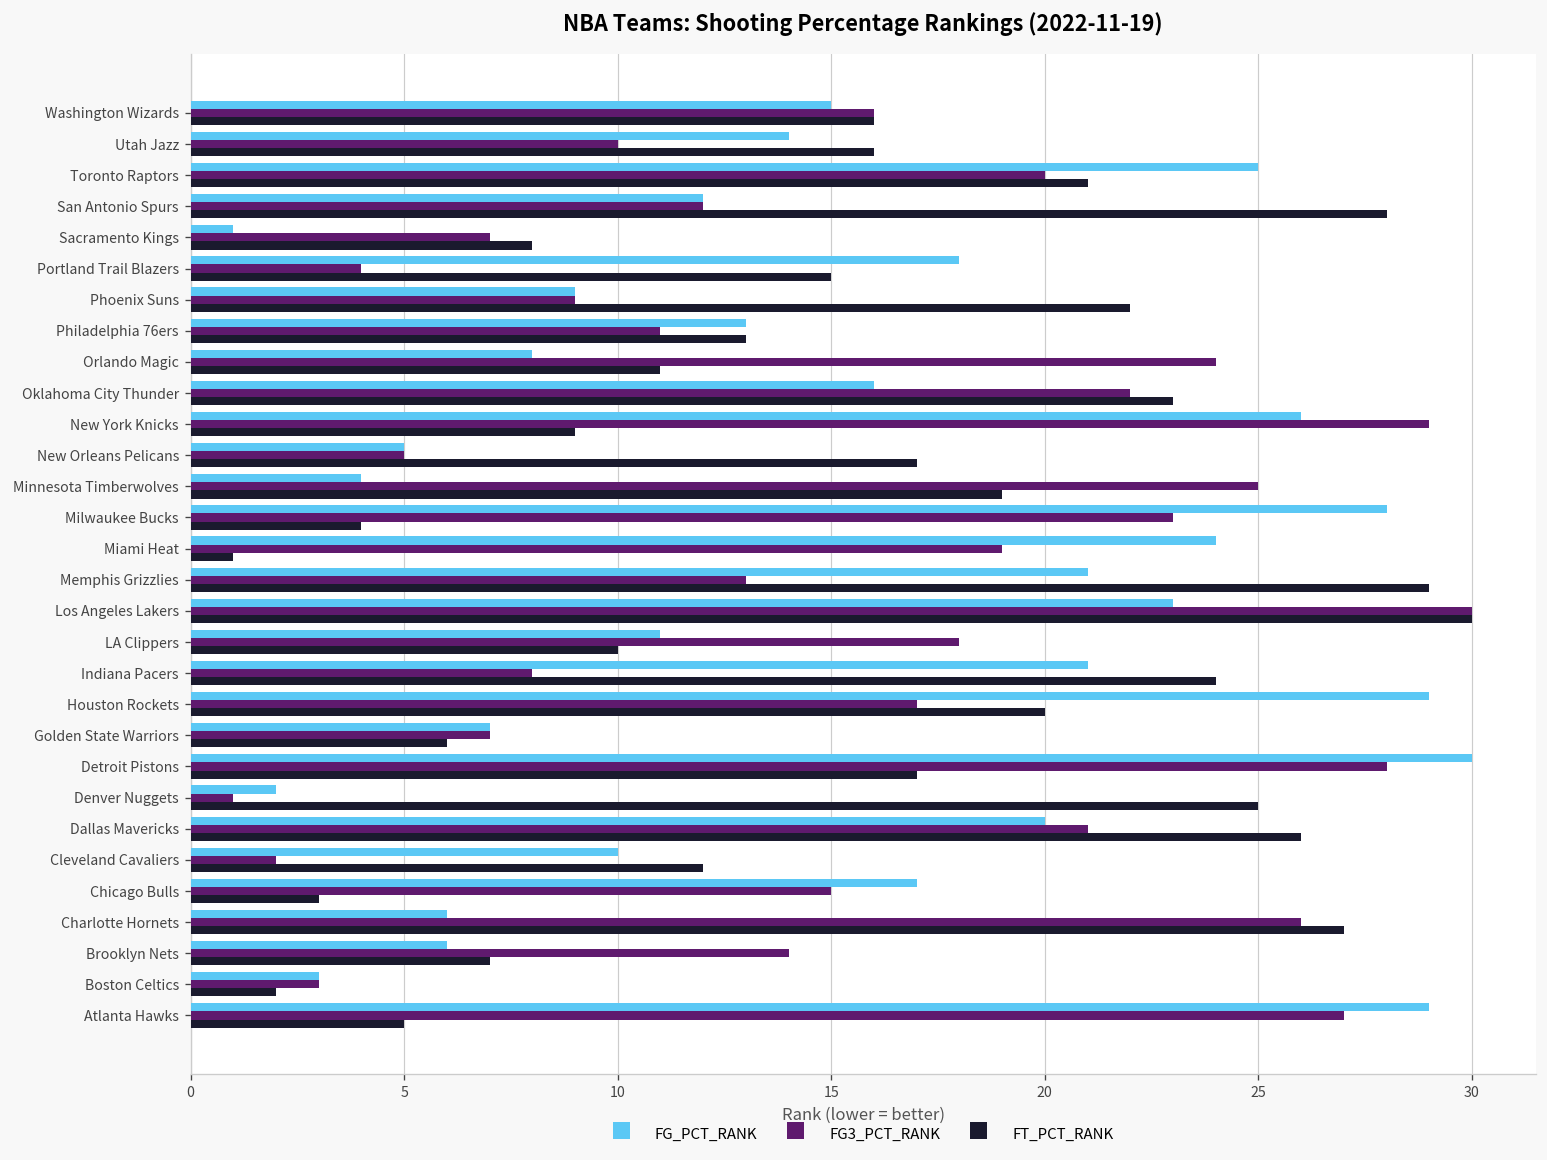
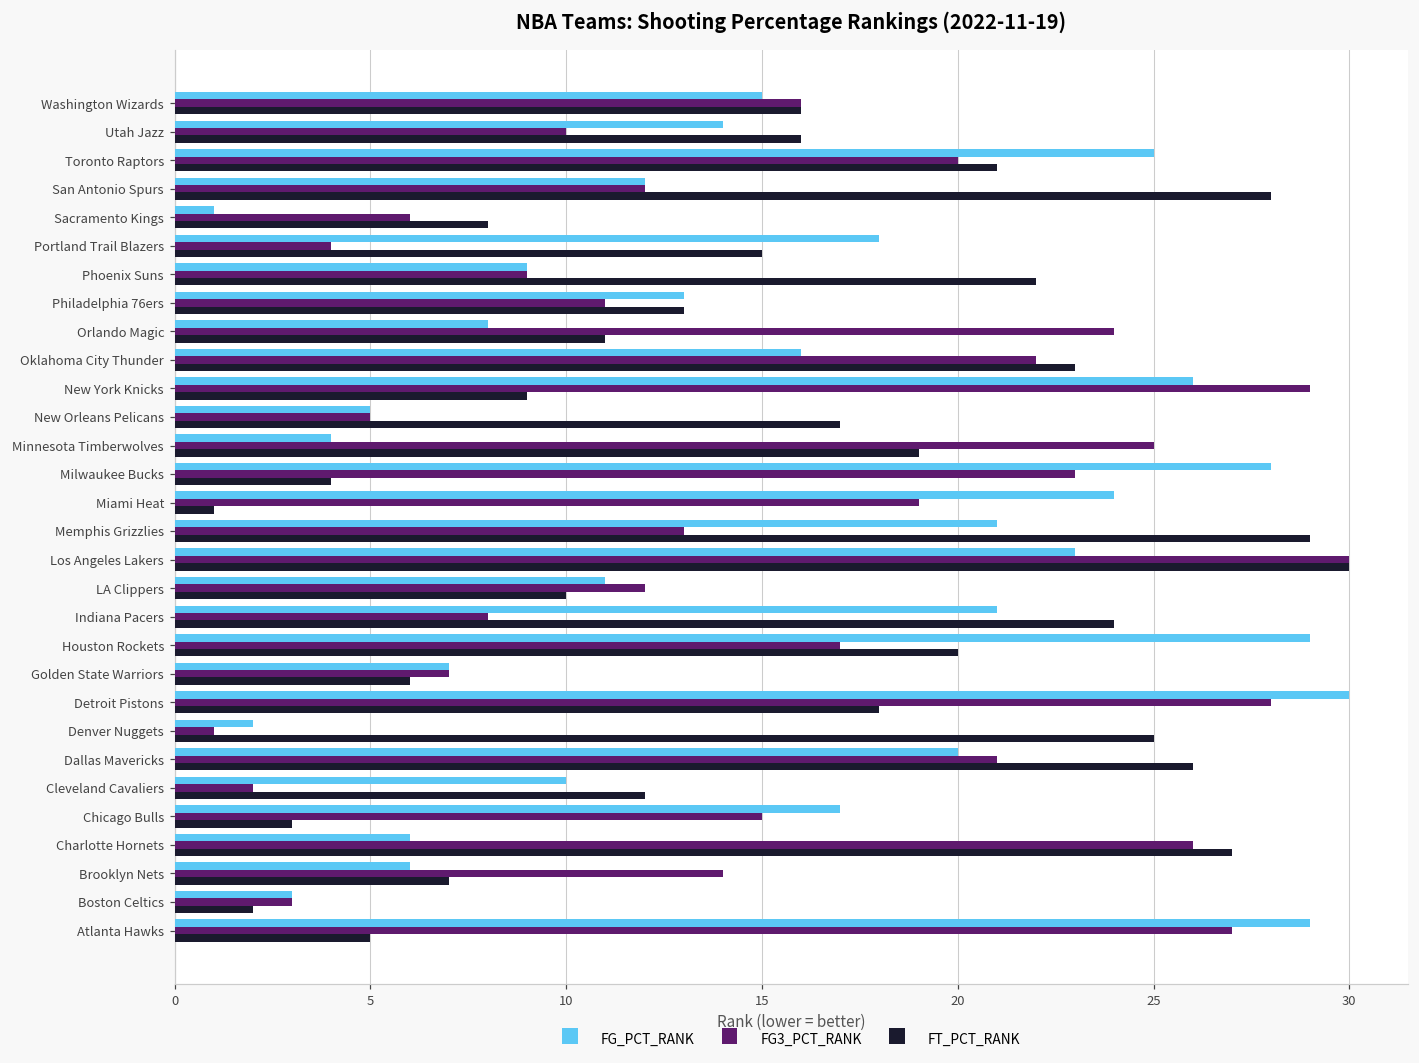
FG3_PCT_RANK, Sacramento Kings: 7 -> 6
FG3_PCT_RANK, LA Clippers: 18 -> 12
FT_PCT_RANK, Detroit Pistons: 17 -> 18
